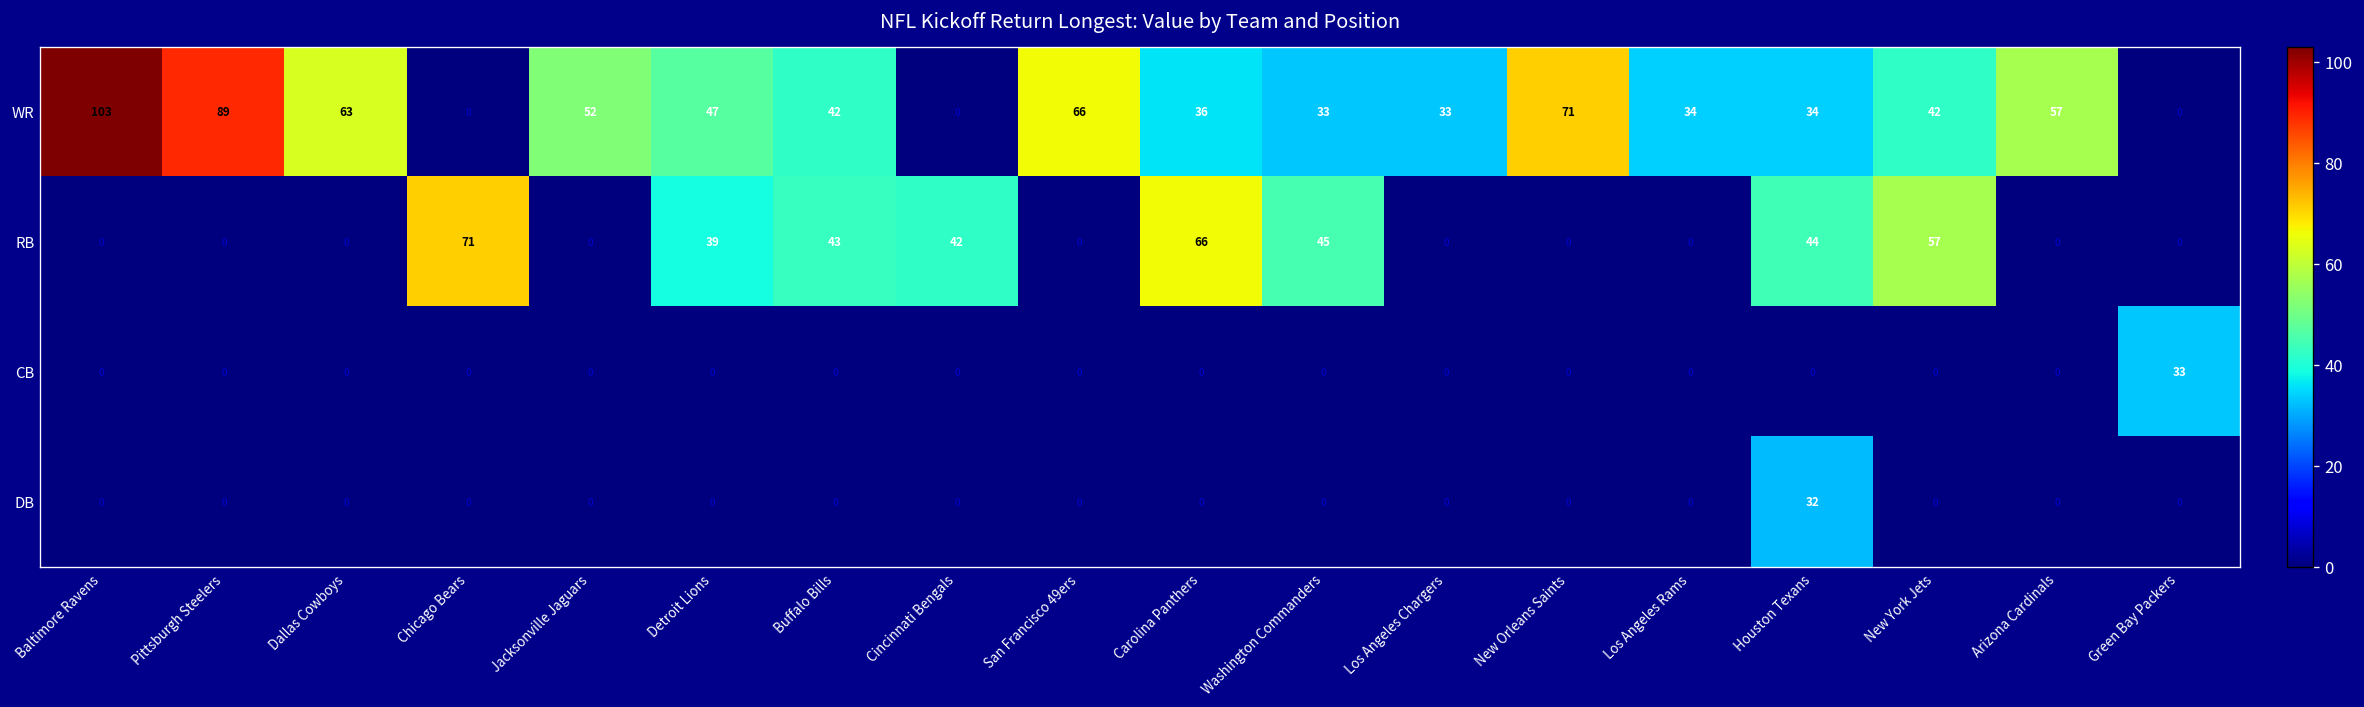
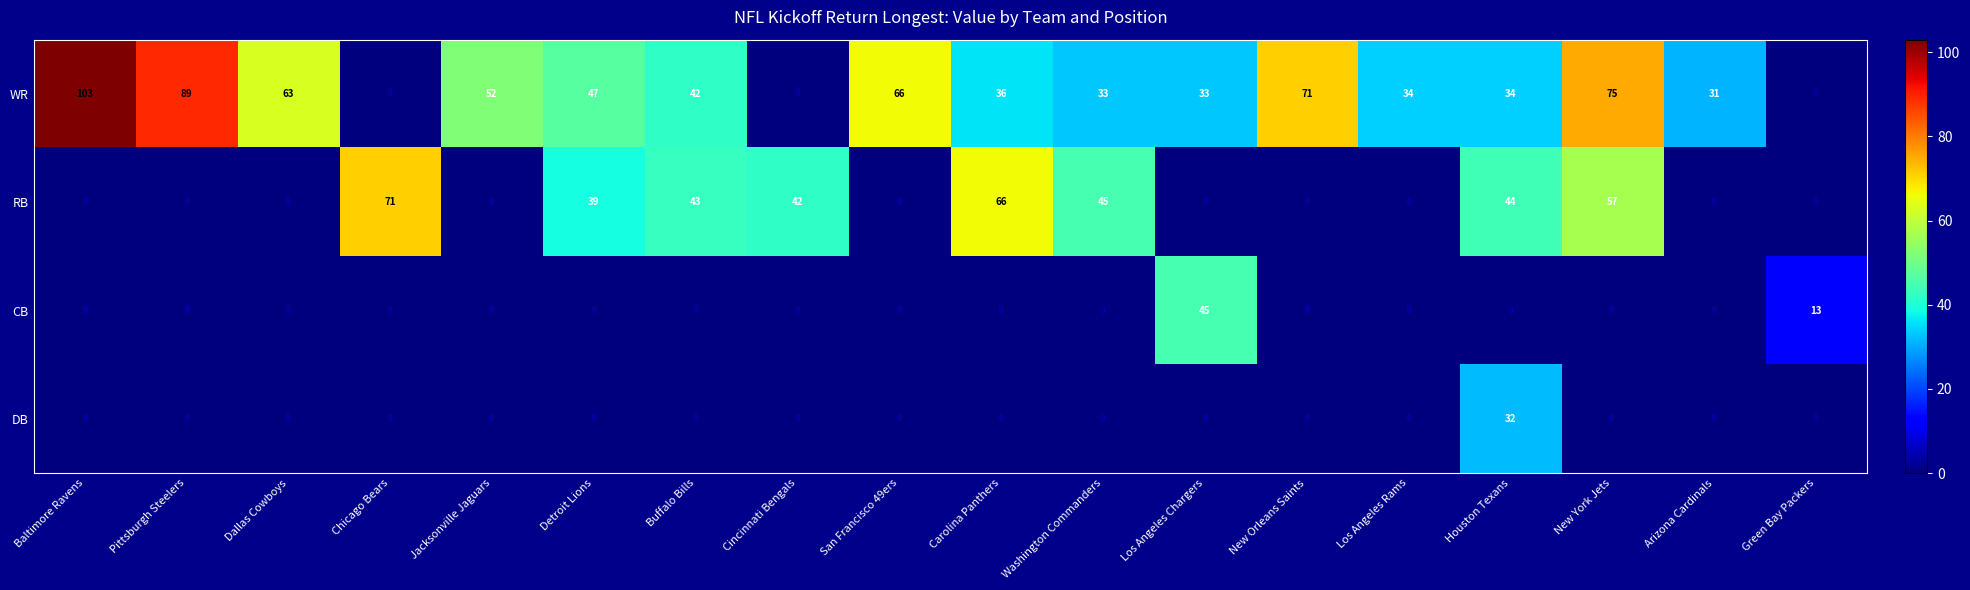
WR, New York Jets: 42 -> 75
WR, Arizona Cardinals: 57 -> 31
CB, Los Angeles Chargers: 0 -> 45
CB, Green Bay Packers: 33 -> 13
